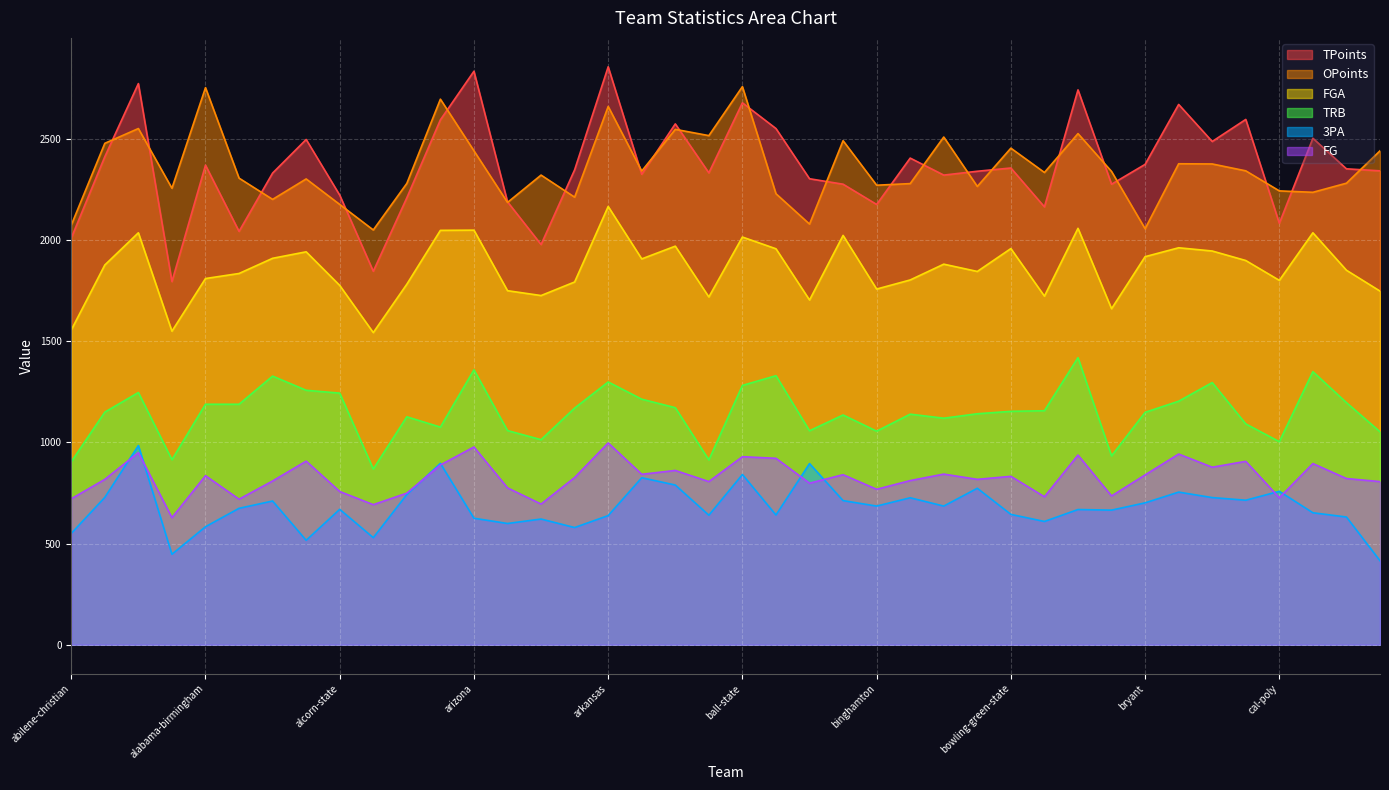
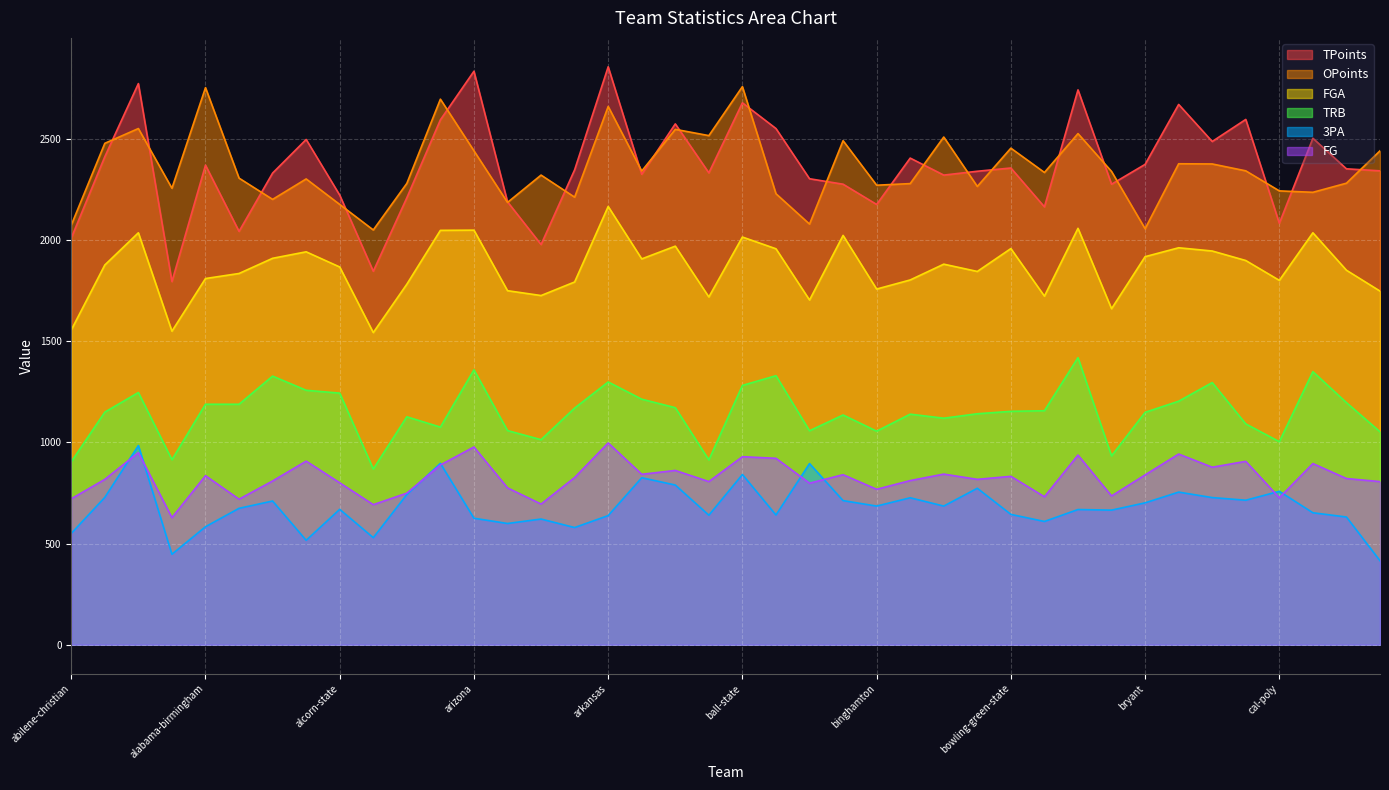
FGA, alcorn-state: 1780 -> 1870
FG, alcorn-state: 760 -> 800
